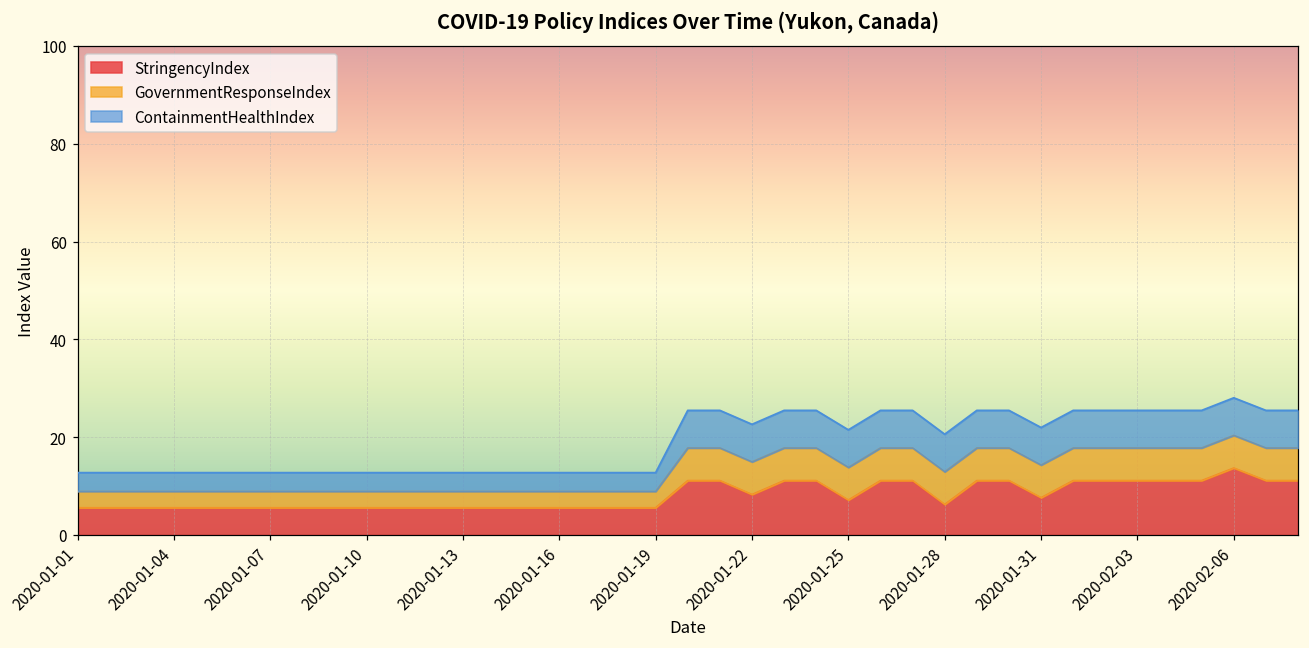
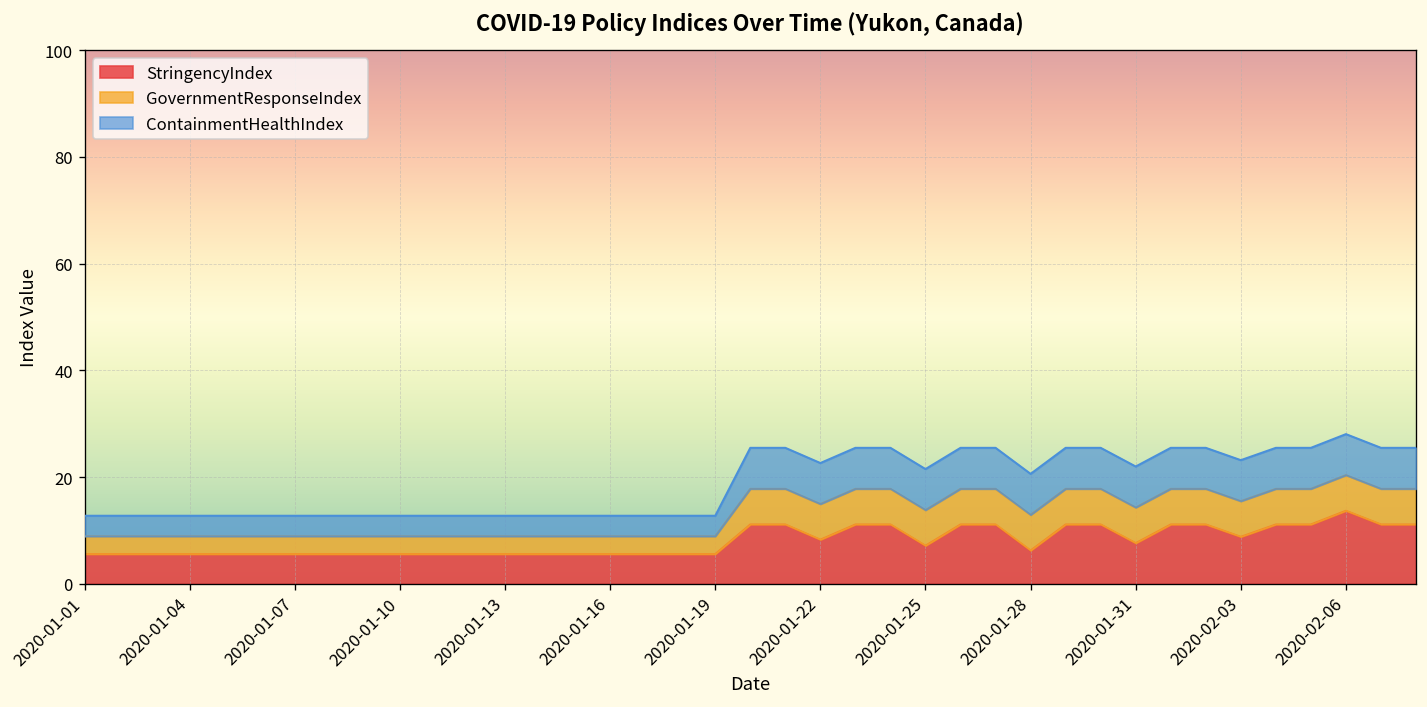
StringencyIndex, 2020-02-03: 11 -> 9
